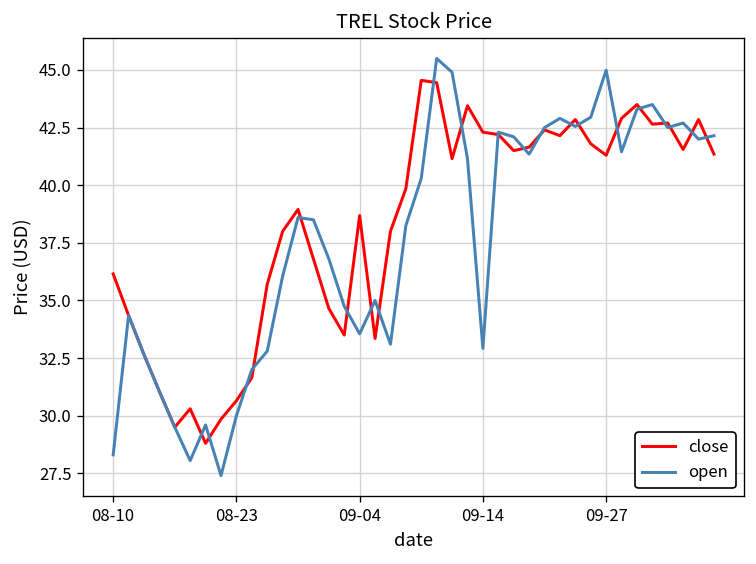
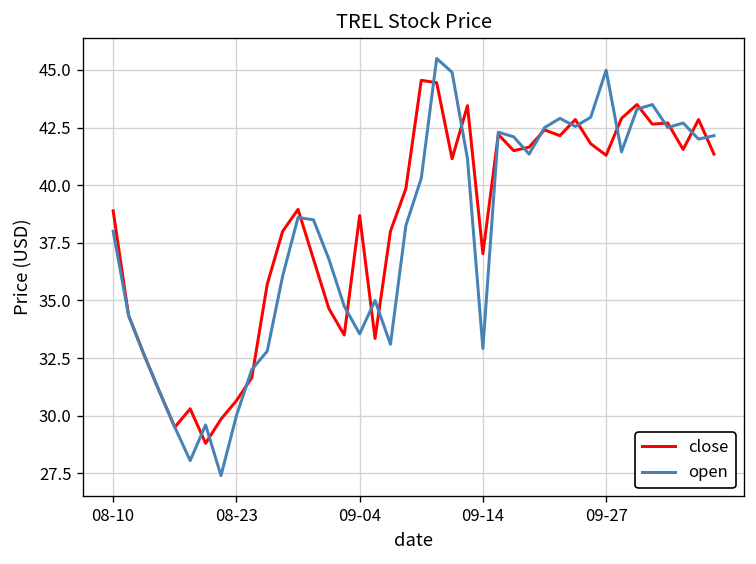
close, 08-10: 36.2 -> 38.9
open, 08-10: 28.3 -> 38.0
close, 09-14: 42.3 -> 37.0
